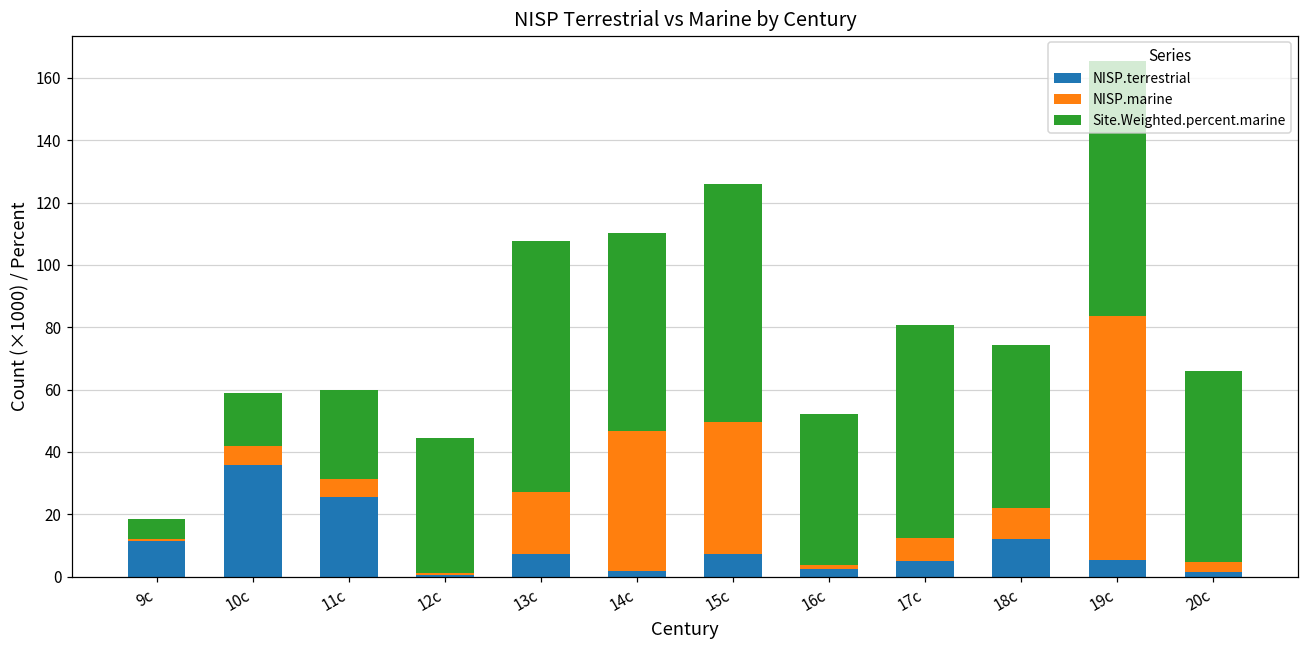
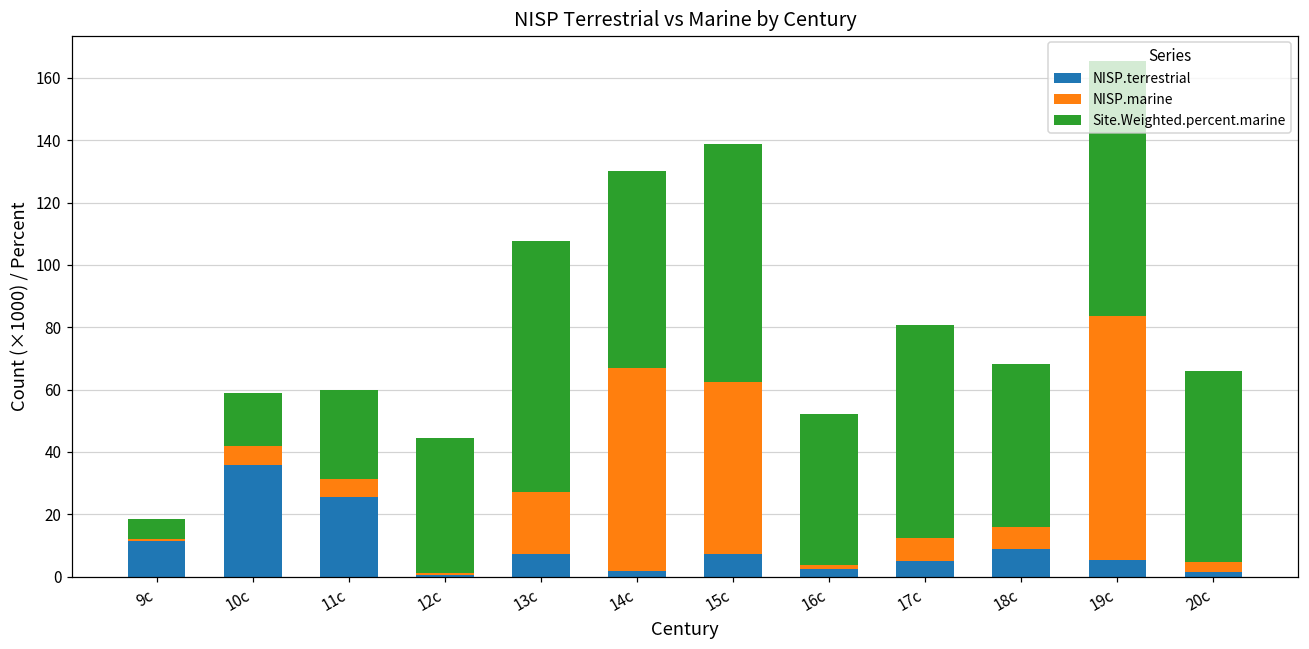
NISP.marine, 14c: 45 -> 65
NISP.marine, 15c: 42 -> 55
NISP.terrestrial, 18c: 12 -> 9
NISP.marine, 18c: 10 -> 7
